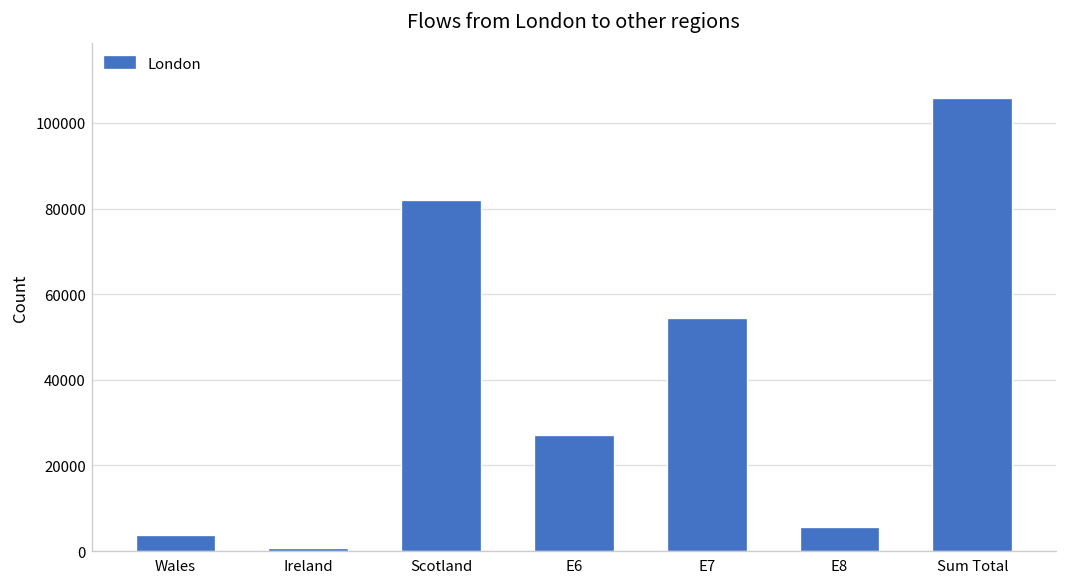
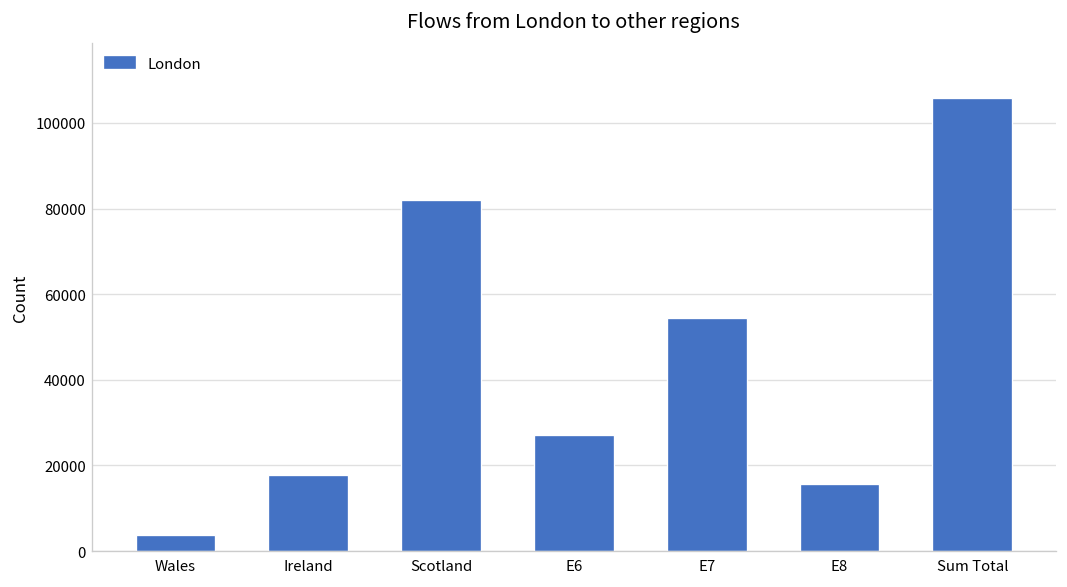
Ireland: 1000 -> 18000
E8: 6000 -> 16000
